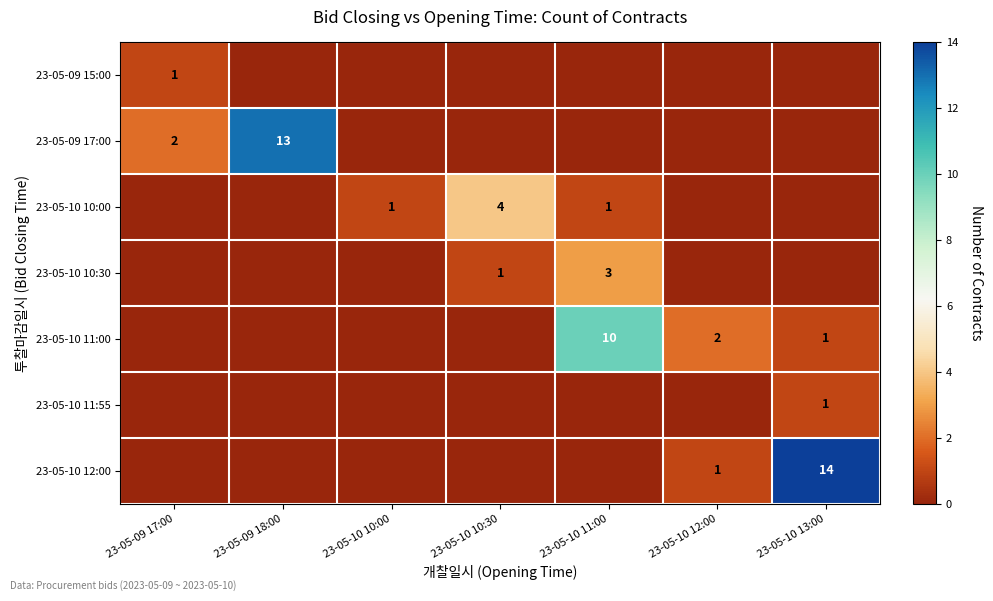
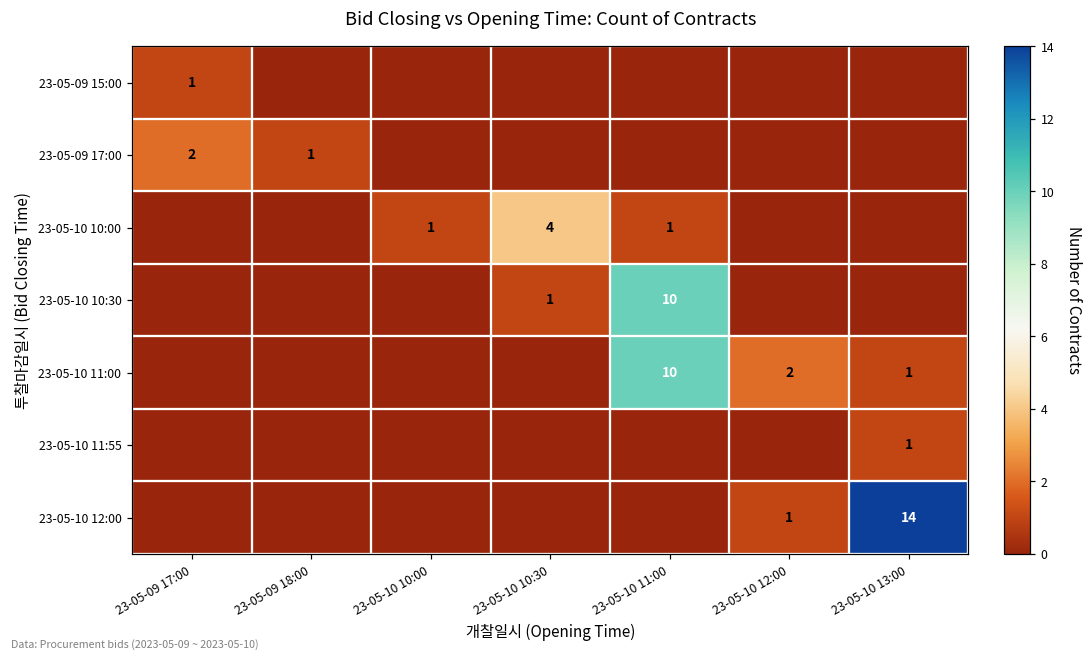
23-05-09 17:00, 23-05-09 18:00: 13 -> 1
23-05-10 10:30, 23-05-10 11:00: 3 -> 10
